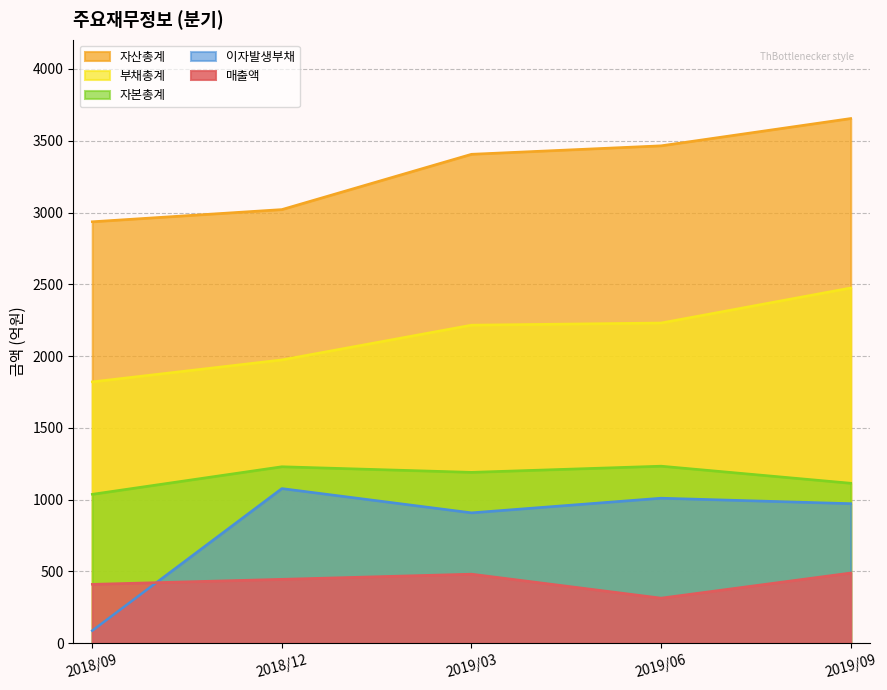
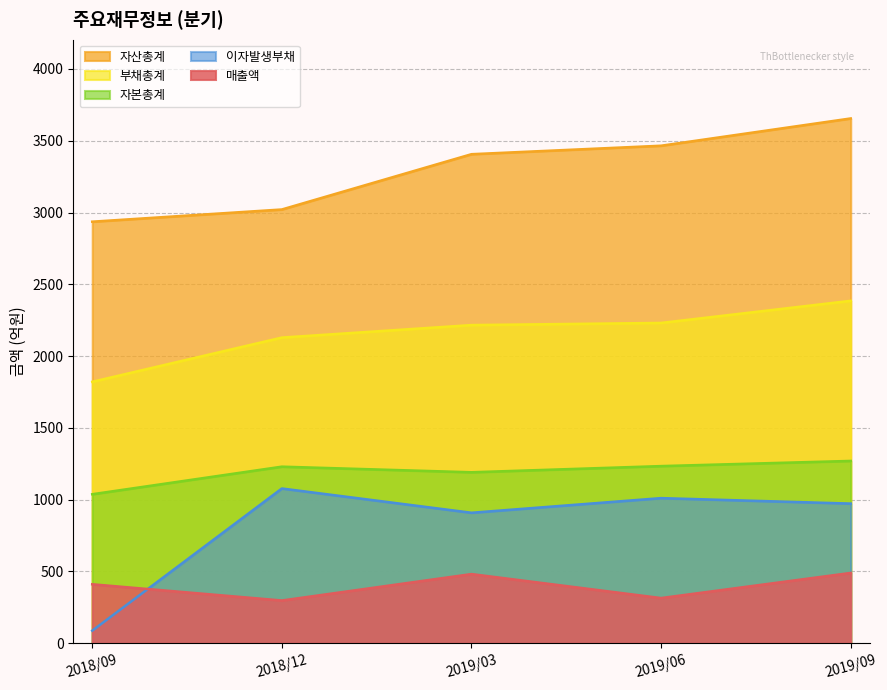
부채총계, 2018/12: 1970 -> 2130
매출액, 2018/12: 450 -> 300
부채총계, 2019/09: 2480 -> 2390
자본총계, 2019/09: 1120 -> 1270
